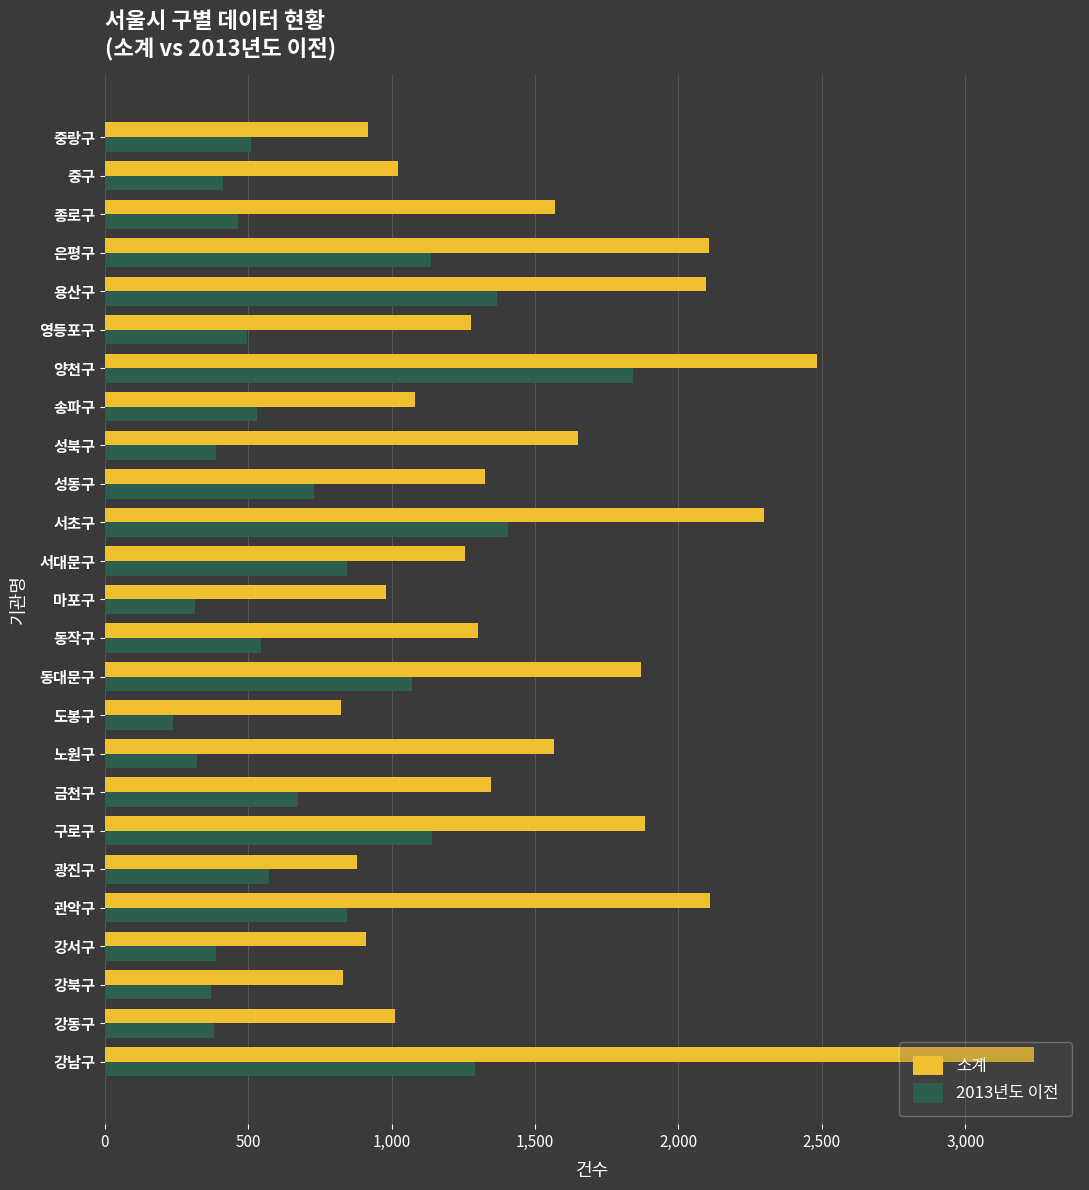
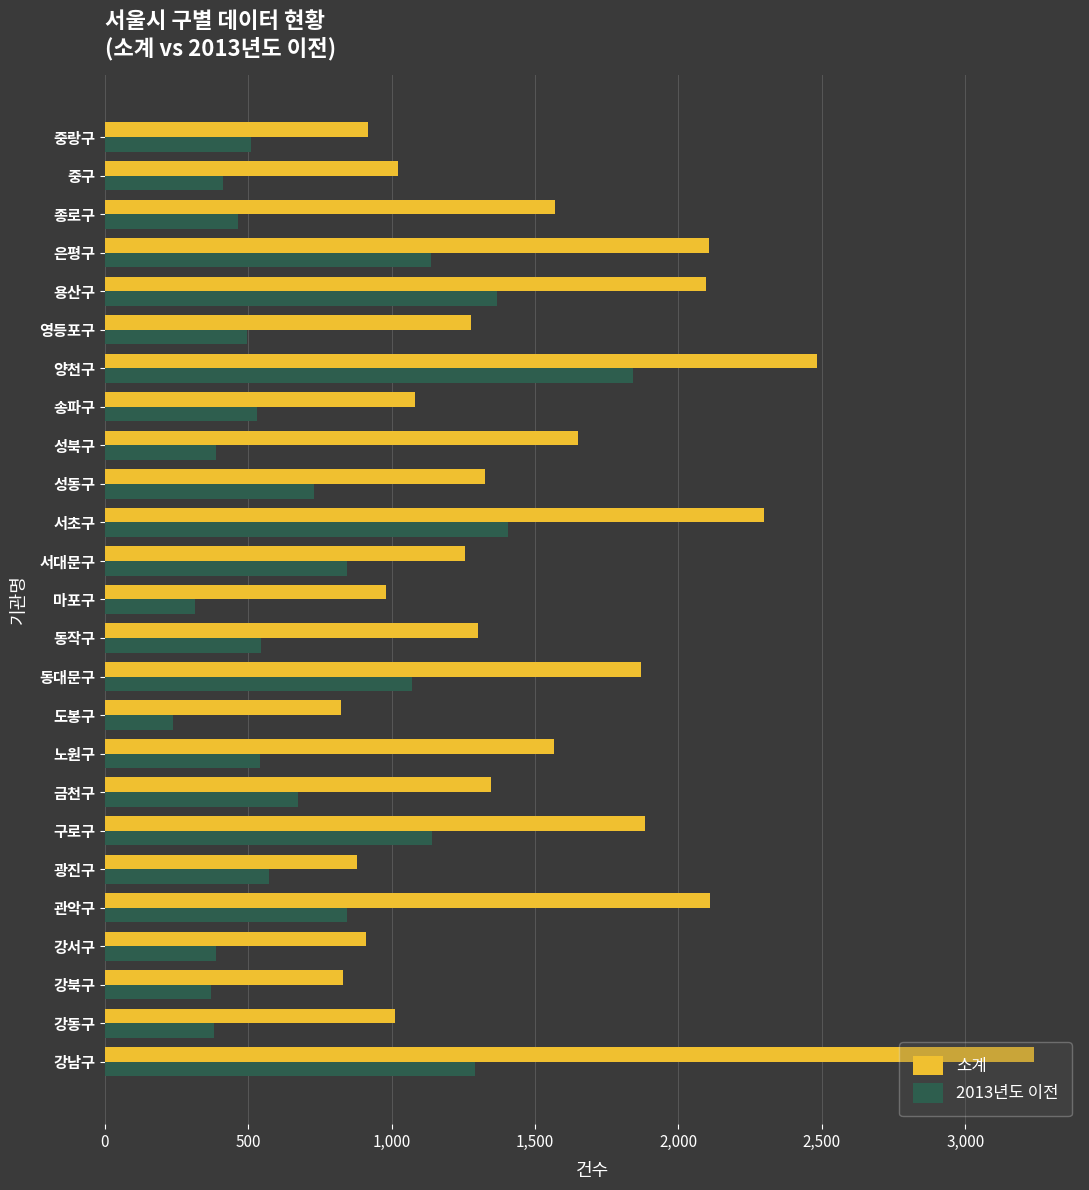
2013년도 이전, 노원구: 320 -> 540
